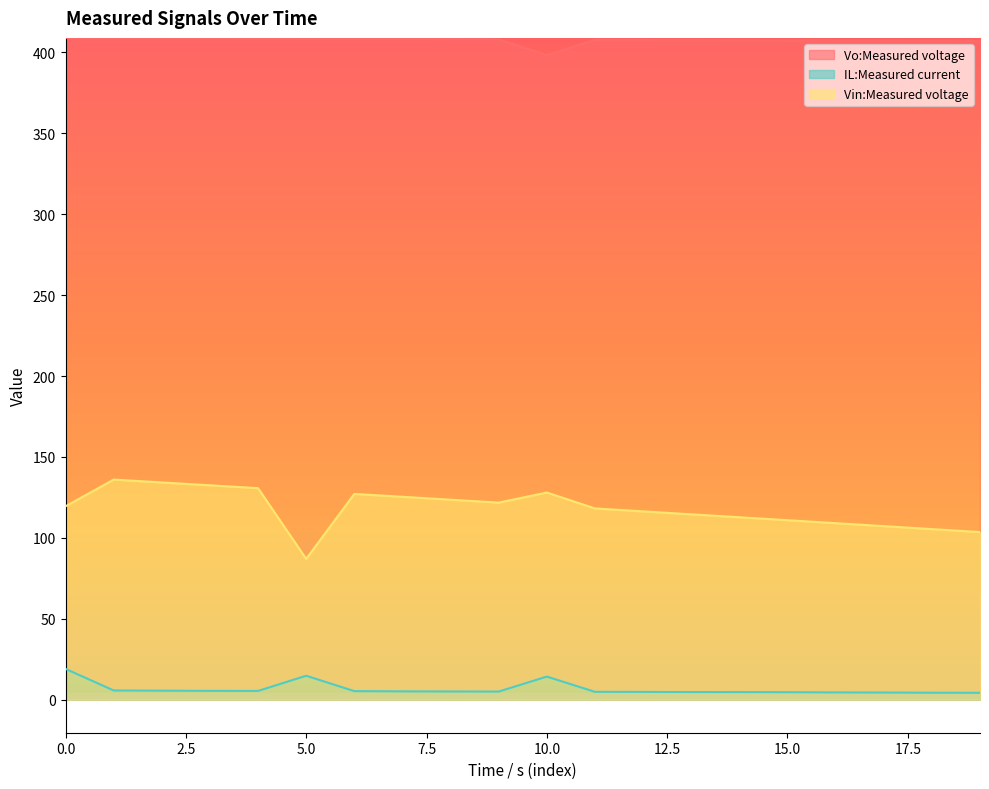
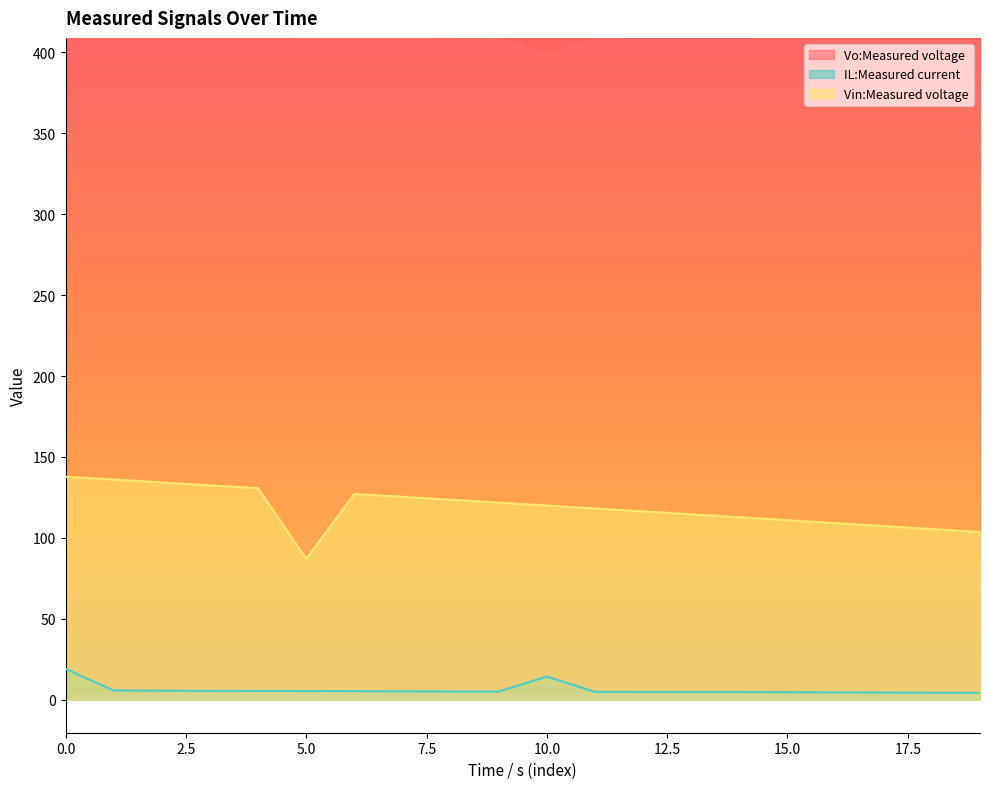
Vin:Measured voltage, 0.0: 119 -> 138
IL:Measured current, 5.0: 15 -> 5
Vin:Measured voltage, 10.0: 128 -> 120
